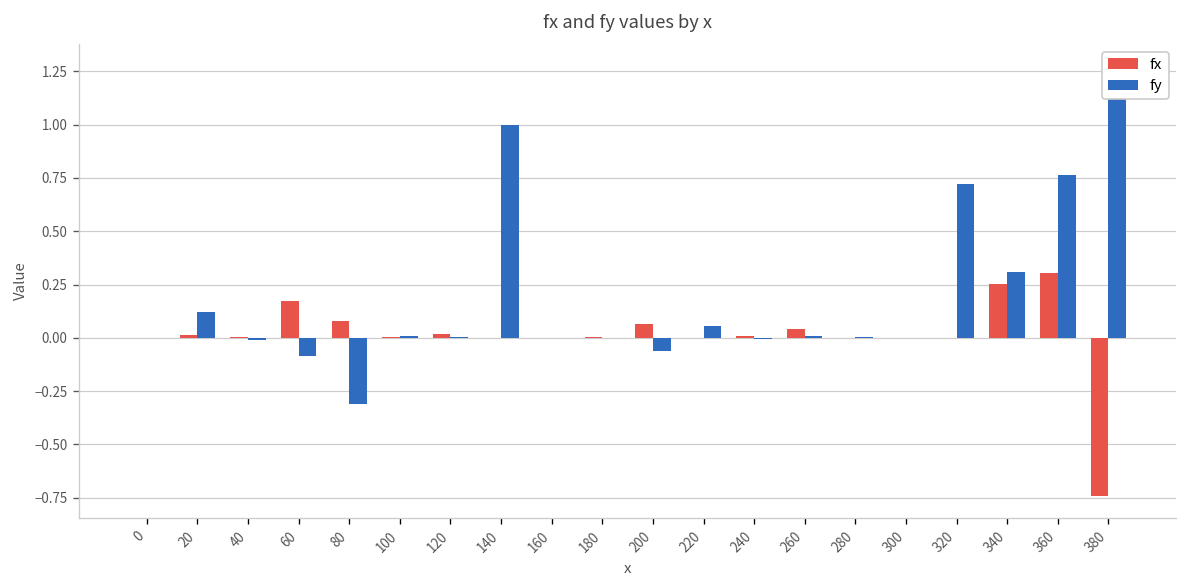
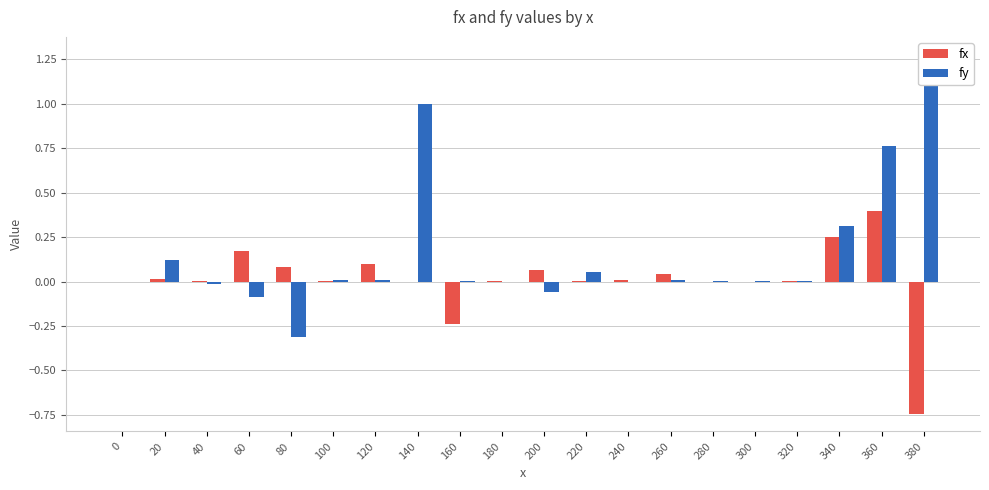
fx, 120: 0.02 -> 0.10
fx, 160: 0.00 -> -0.24
fy, 320: 0.72 -> 0.00
fx, 360: 0.30 -> 0.40
